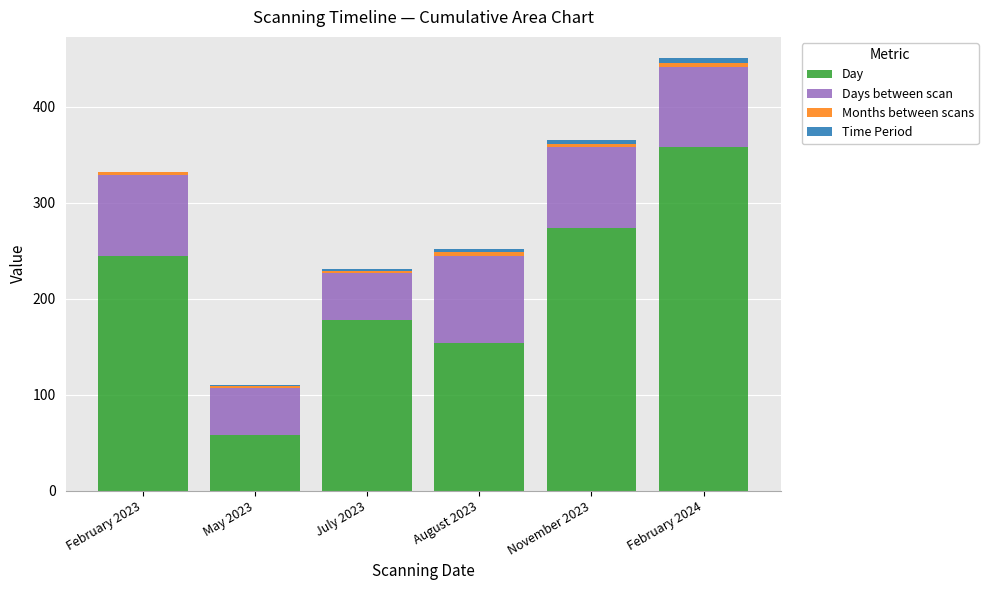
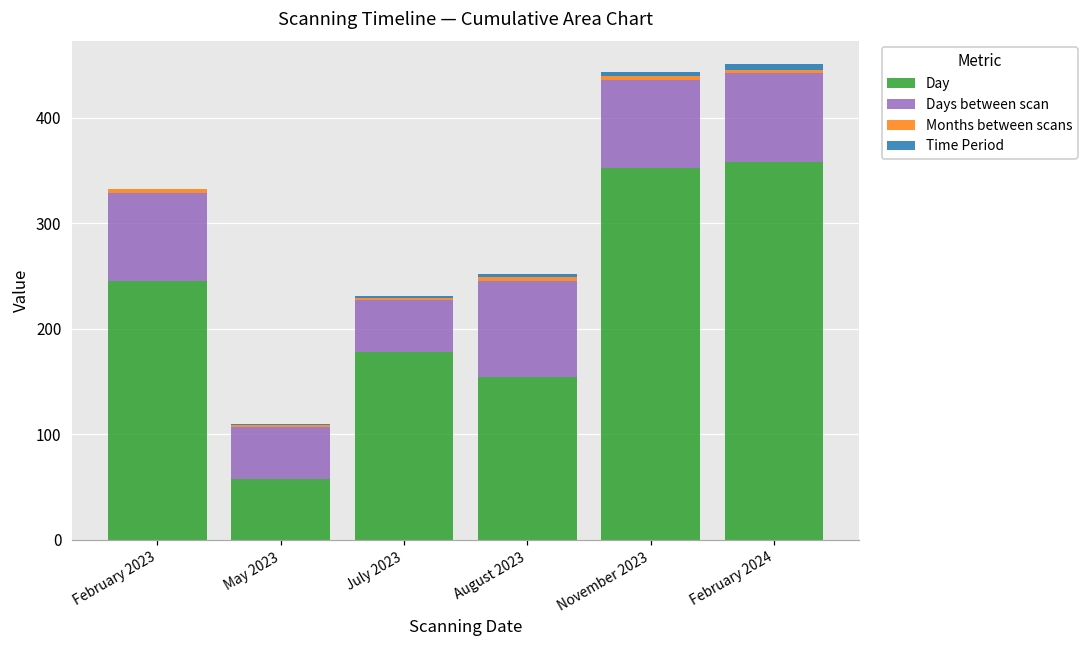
Day, November 2023: 270 -> 350
